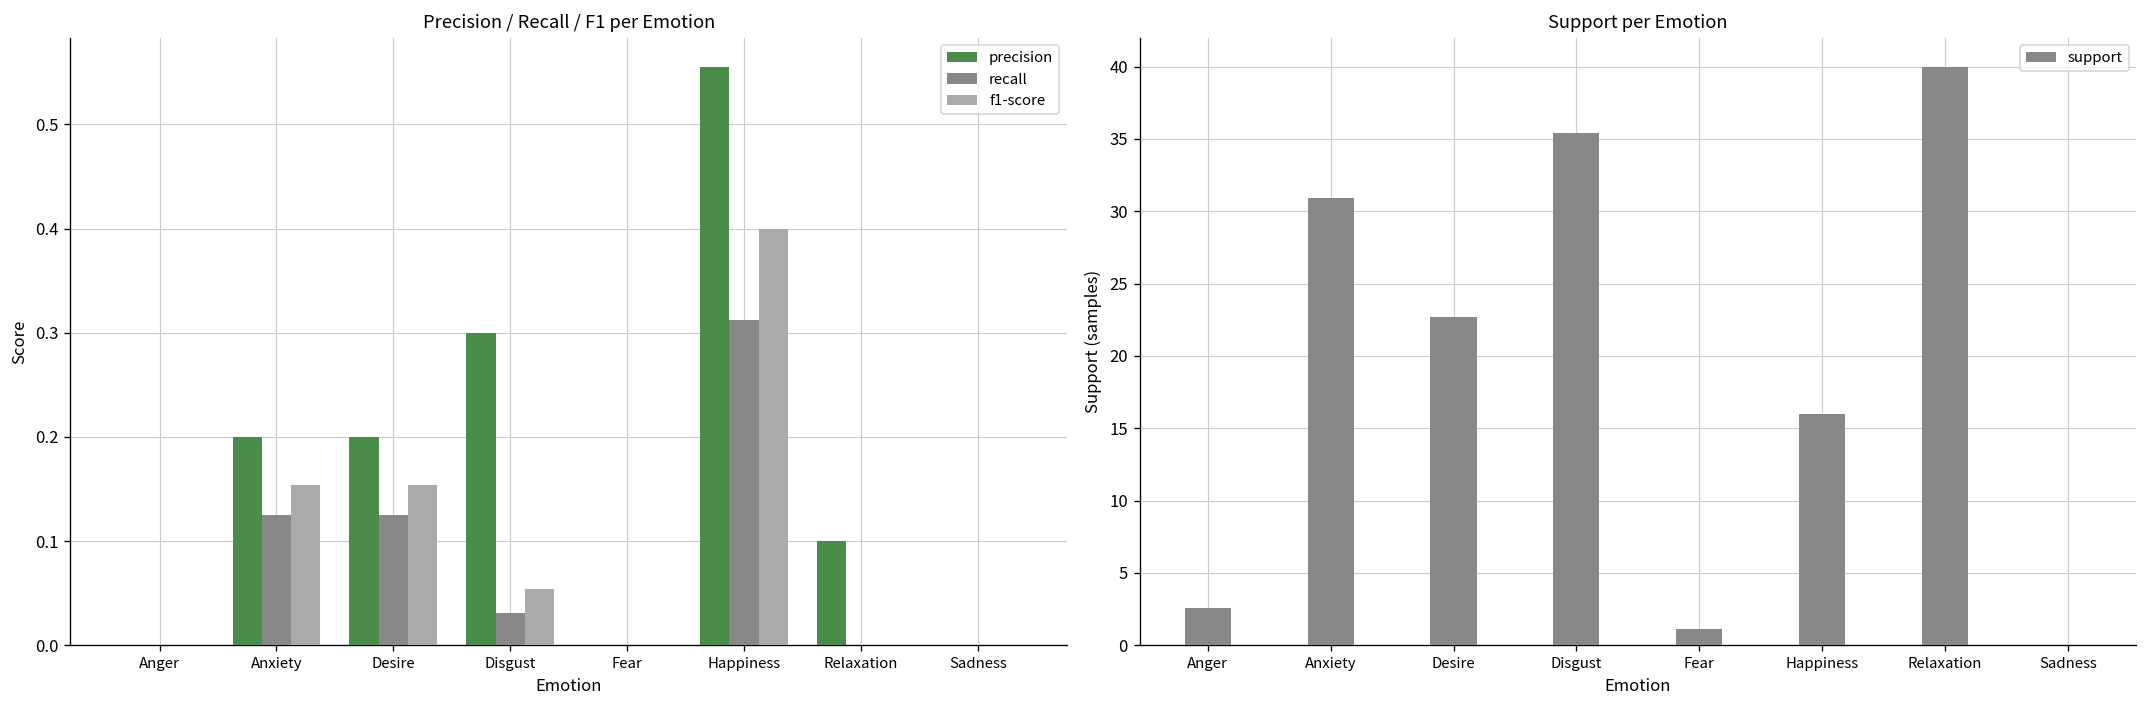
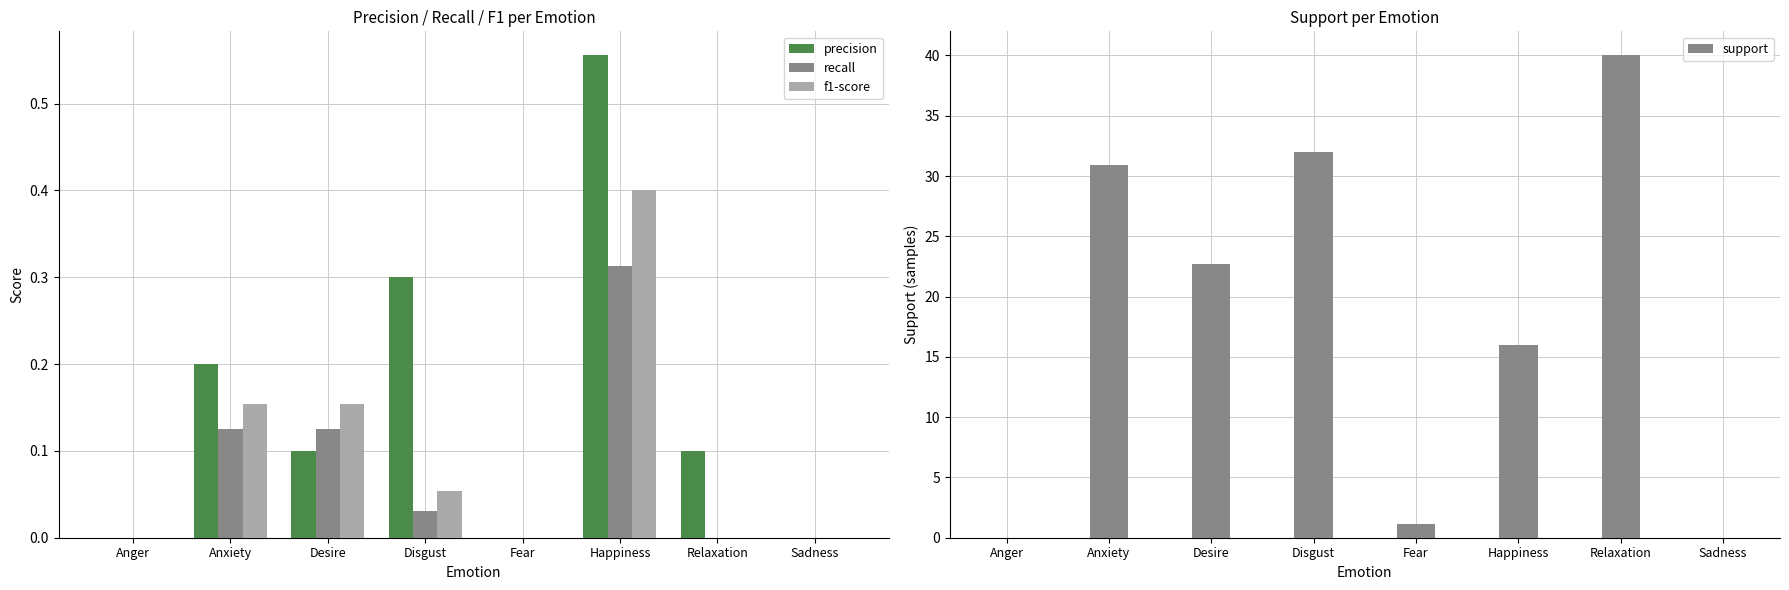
Precision / Recall / F1 per Emotion, precision, Desire: 0.2 -> 0.1
Support per Emotion, Anger: 2.6 -> 0.0
Support per Emotion, Disgust: 35.4 -> 32.0
